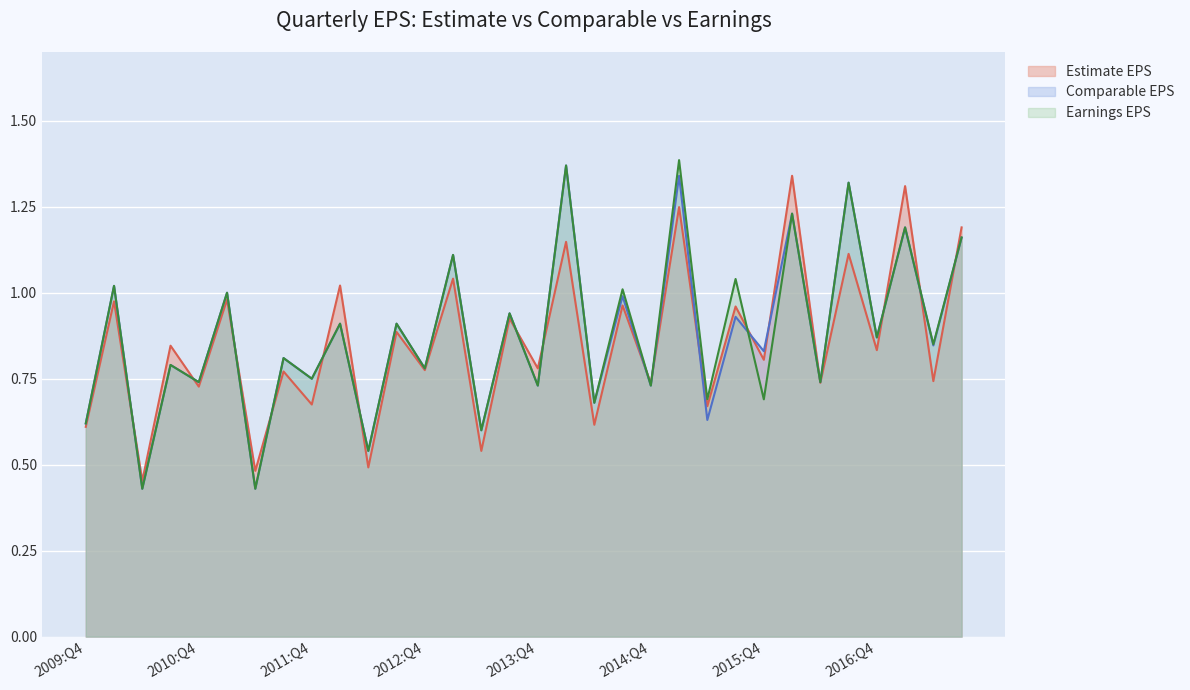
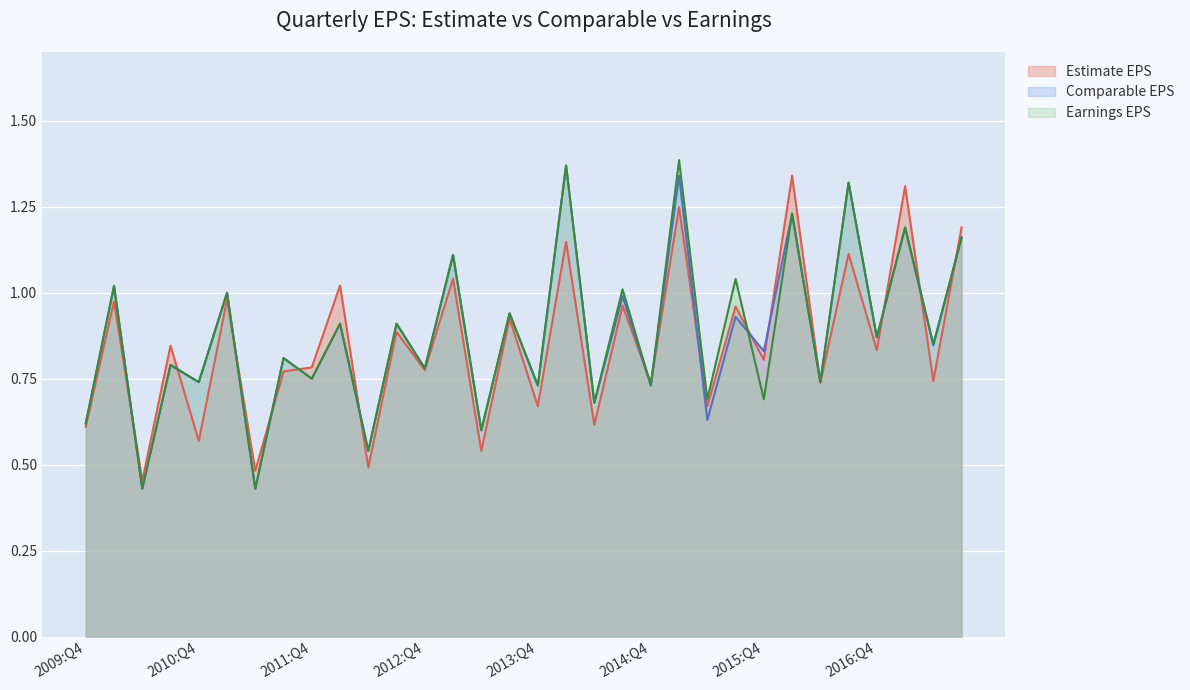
Estimate EPS, 2010:Q4: 0.73 -> 0.57
Estimate EPS, 2011:Q4: 0.68 -> 0.78
Estimate EPS, 2013:Q4: 0.78 -> 0.67
